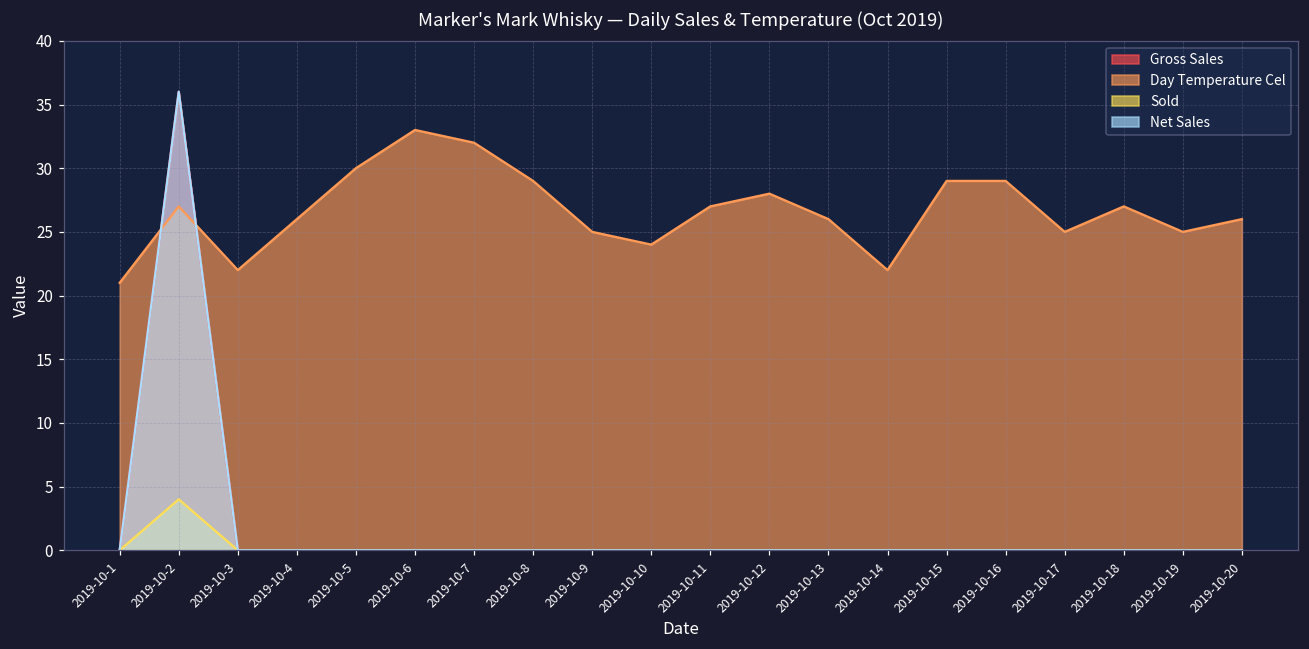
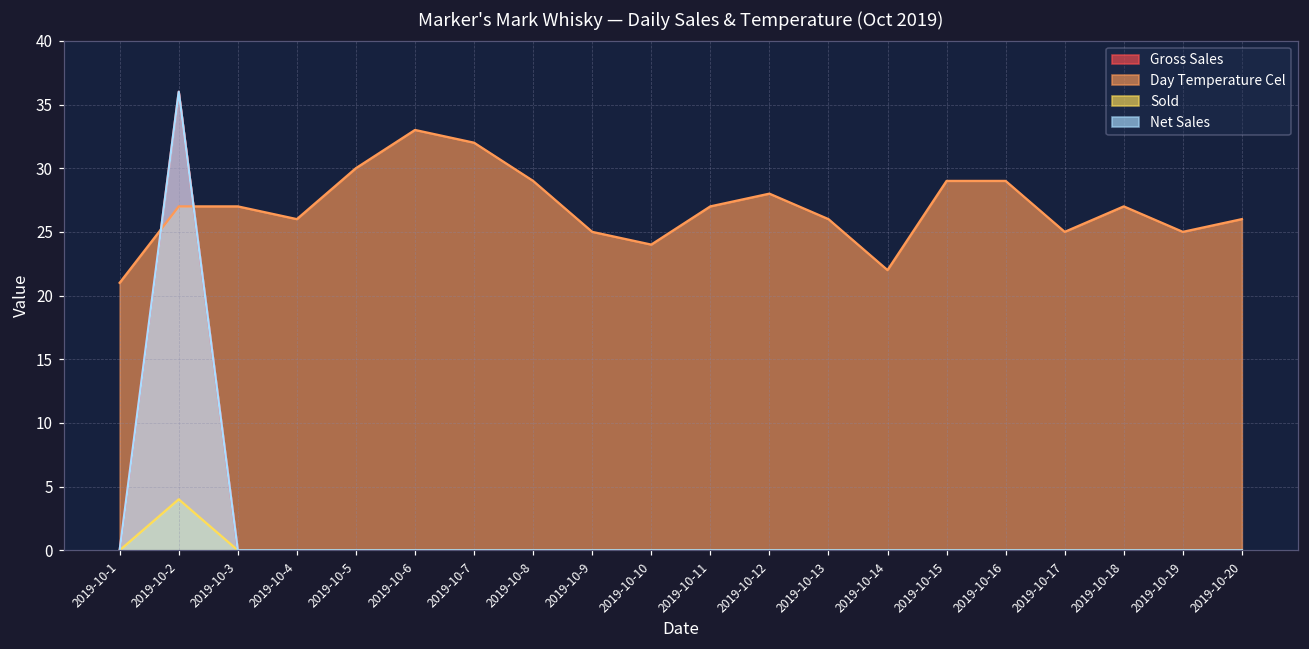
Day Temperature Cel, 2019-10-3: 22 -> 27
